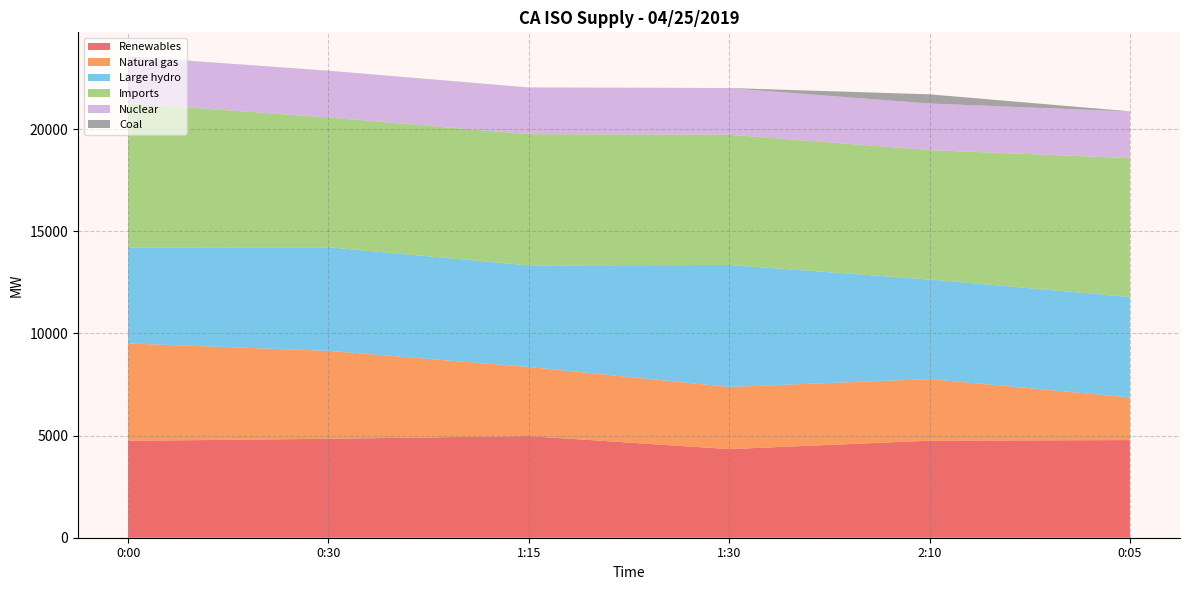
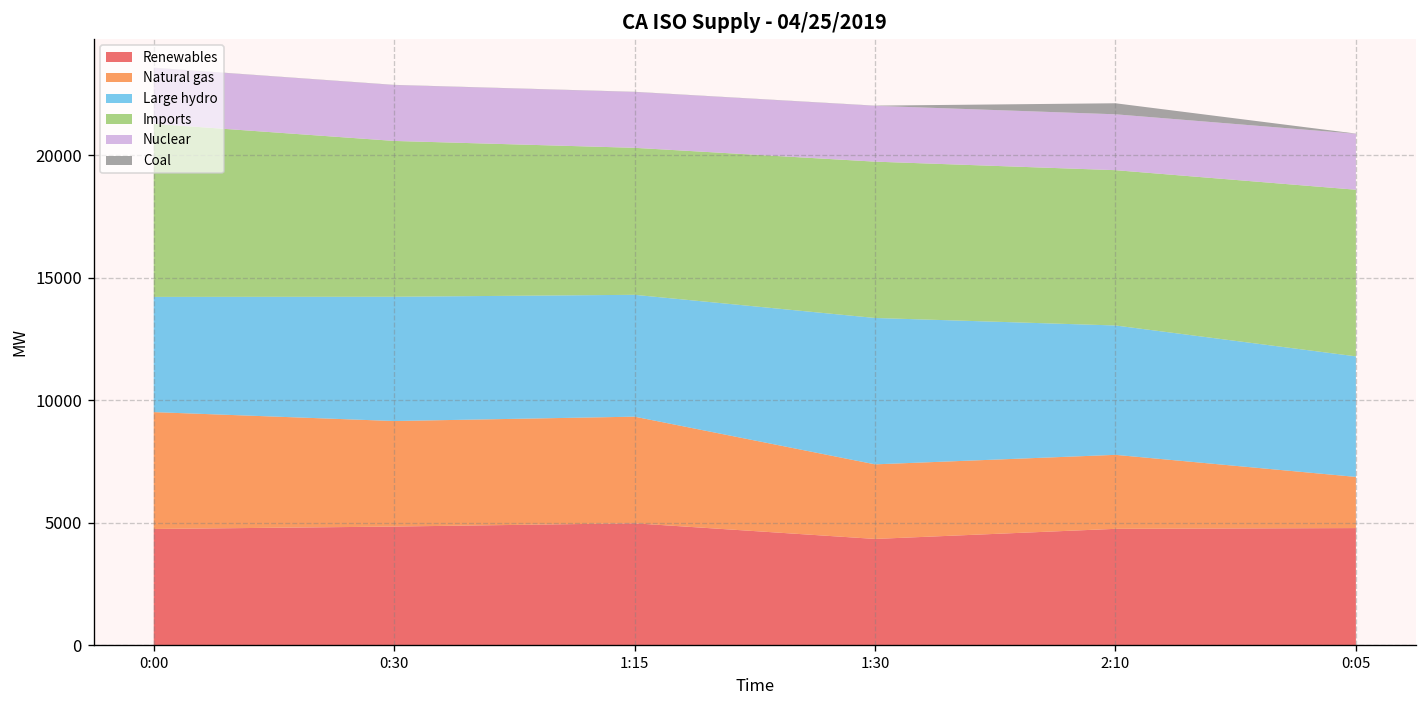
Natural gas, 1:15: 3400 -> 4400
Imports, 1:15: 6400 -> 6000
Large hydro, 2:10: 4900 -> 5300
